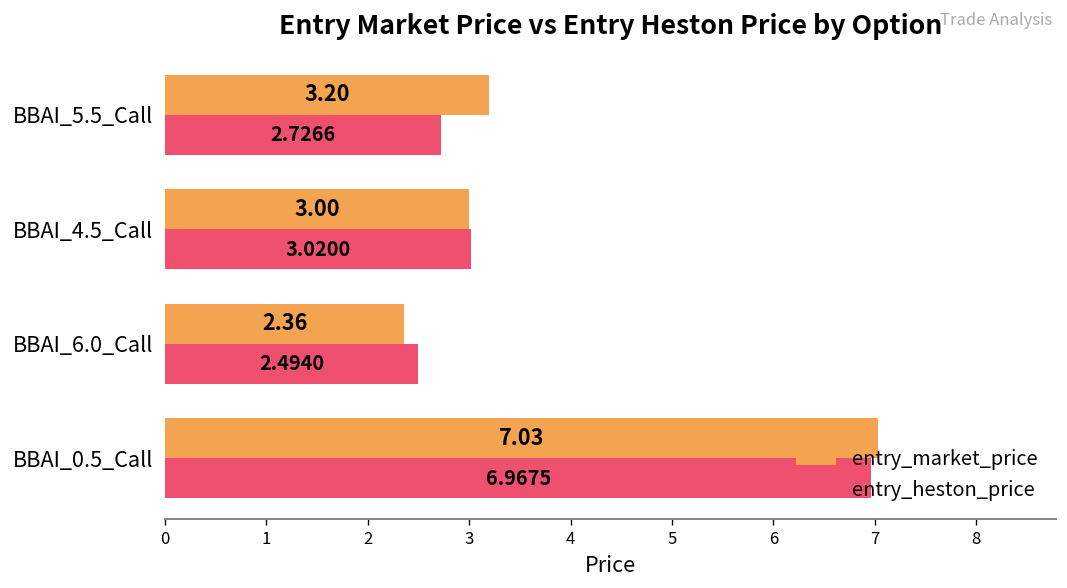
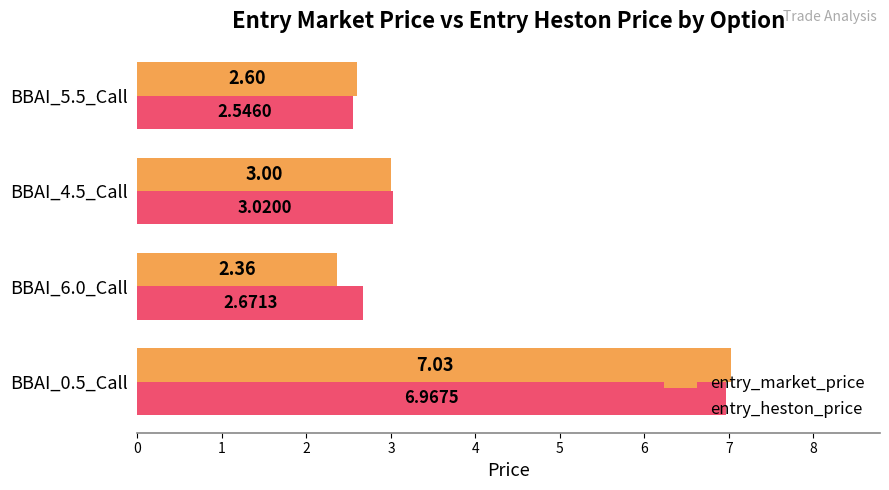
entry_market_price, BBAI_5.5_Call: 3.20 -> 2.60
entry_heston_price, BBAI_5.5_Call: 2.7266 -> 2.5460
entry_heston_price, BBAI_6.0_Call: 2.4940 -> 2.6713
